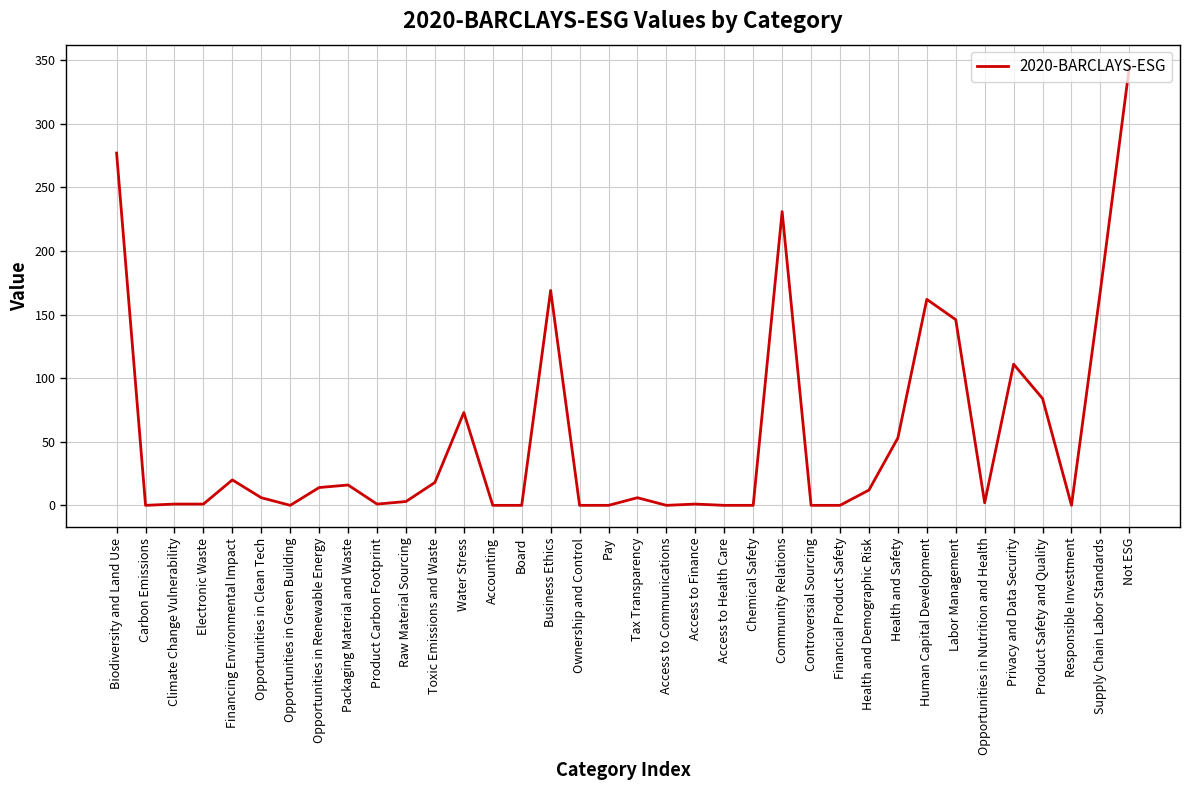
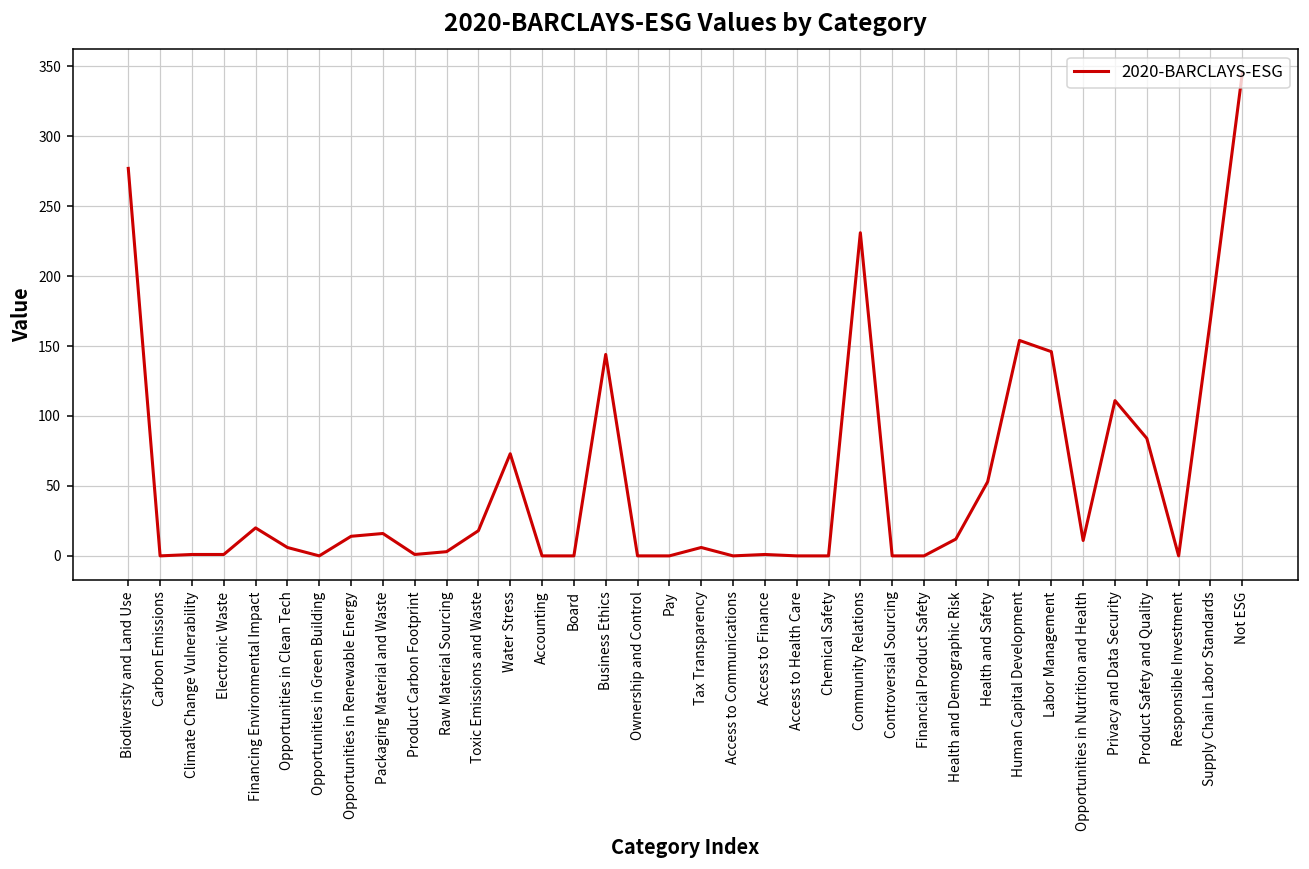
Business Ethics: 169 -> 144
Human Capital Development: 162 -> 154
Opportunities in Nutrition and Health: 2 -> 11
